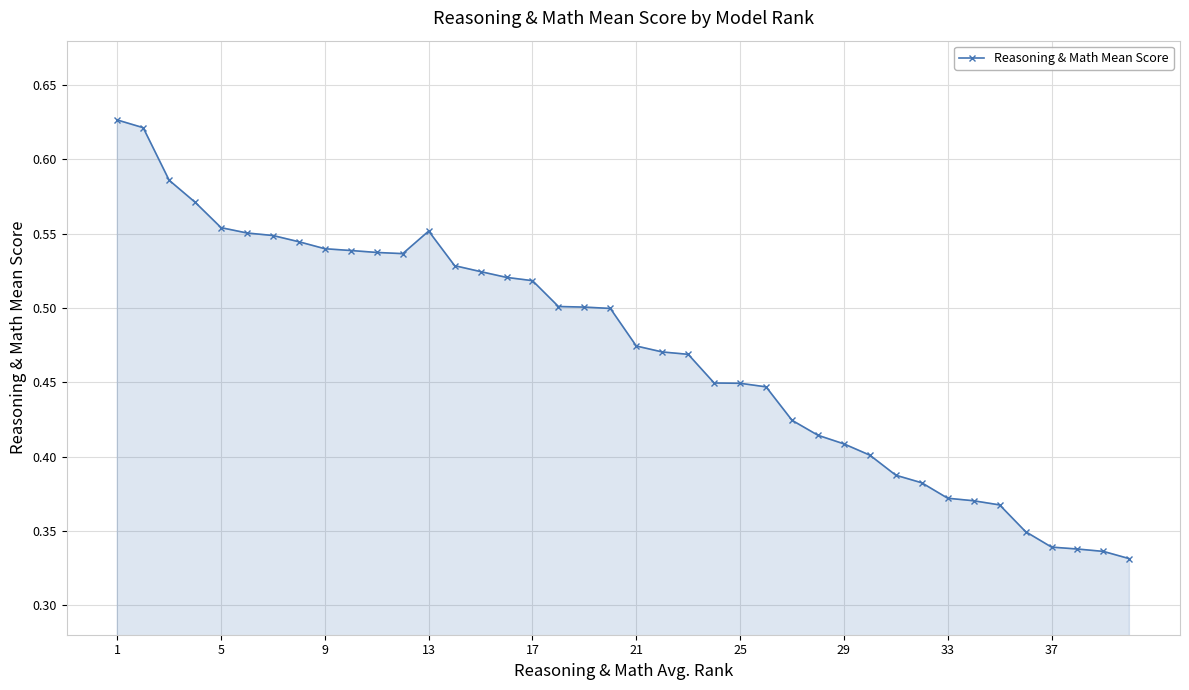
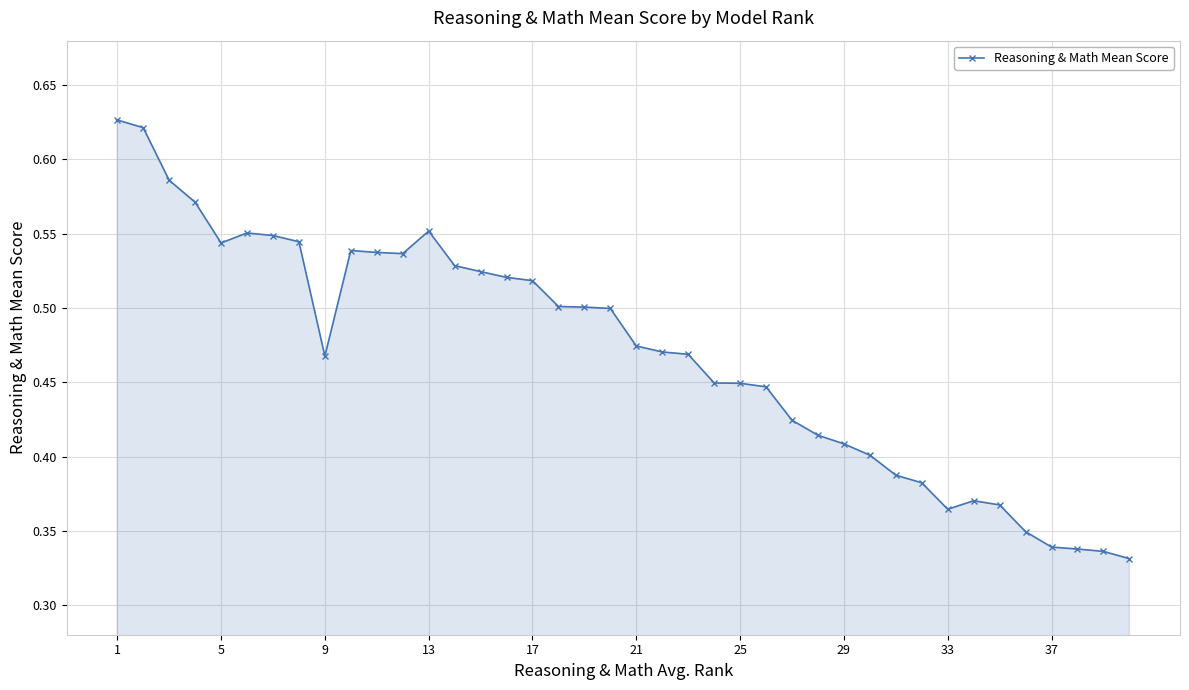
5: 0.554 -> 0.544
9: 0.540 -> 0.468
33: 0.372 -> 0.365
